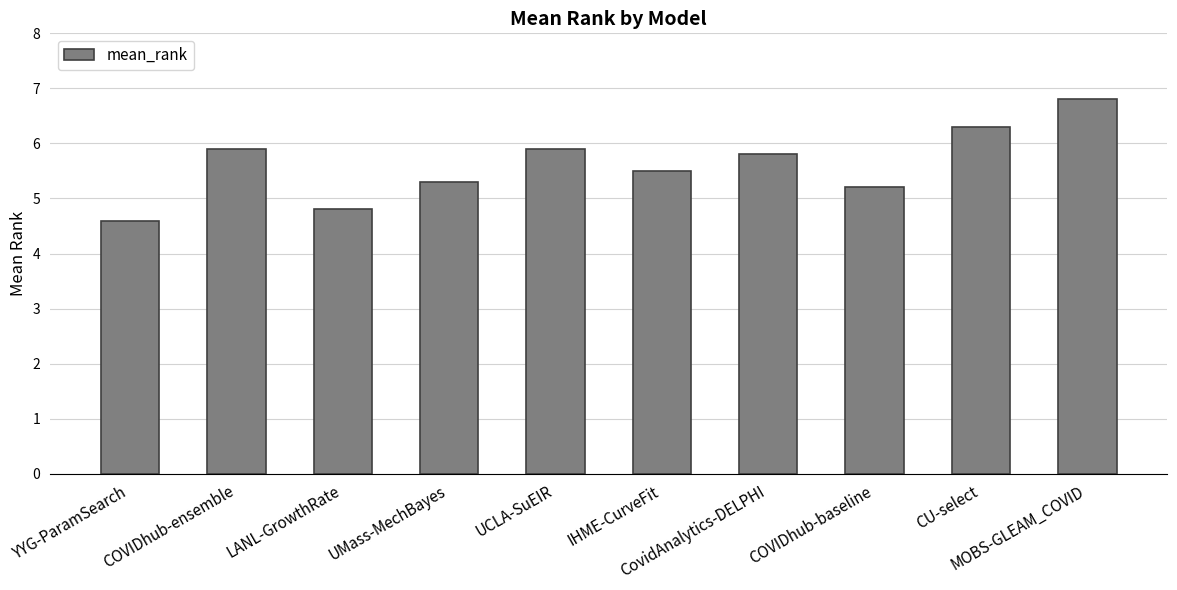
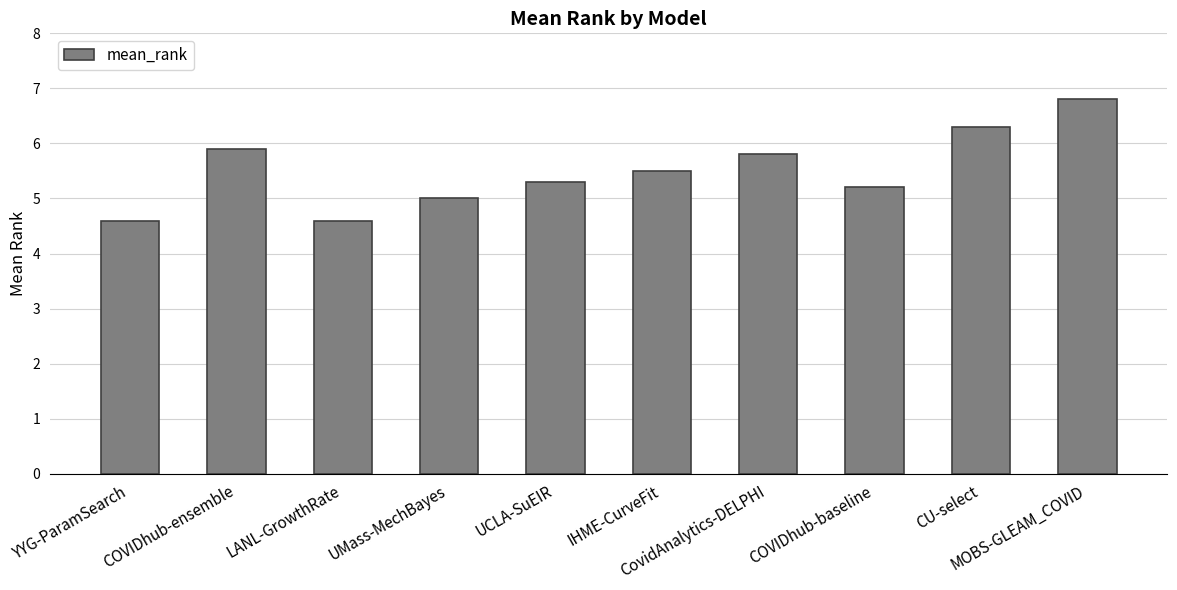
LANL-GrowthRate: 4.8 -> 4.6
UMass-MechBayes: 5.3 -> 5.0
UCLA-SuEIR: 5.9 -> 5.3
